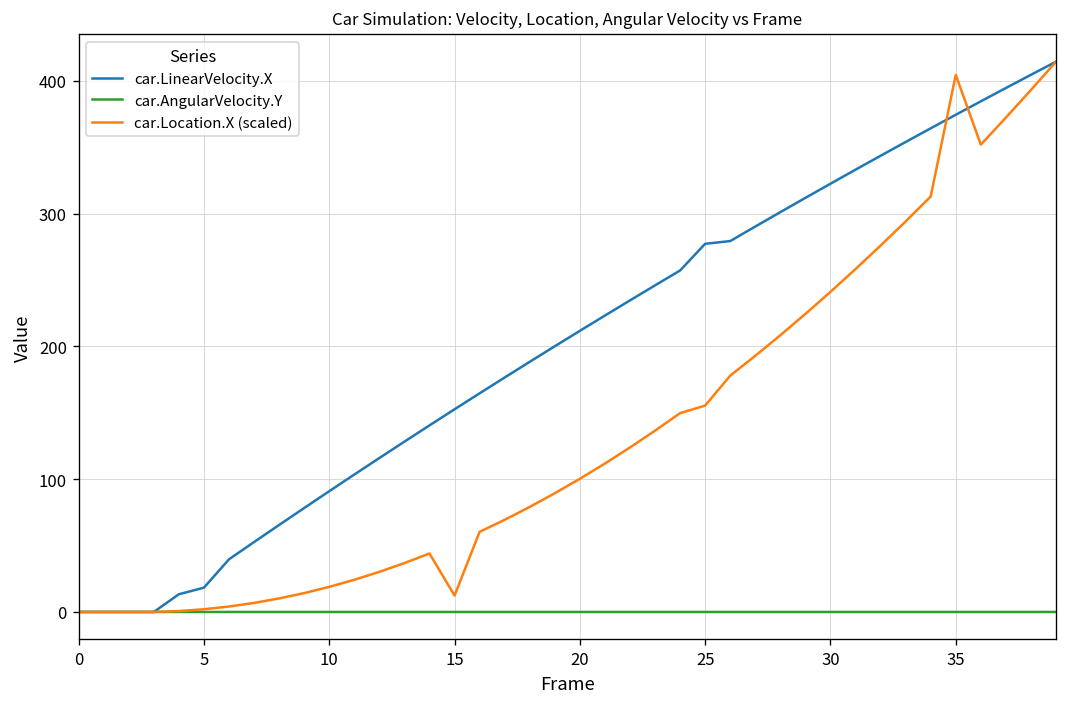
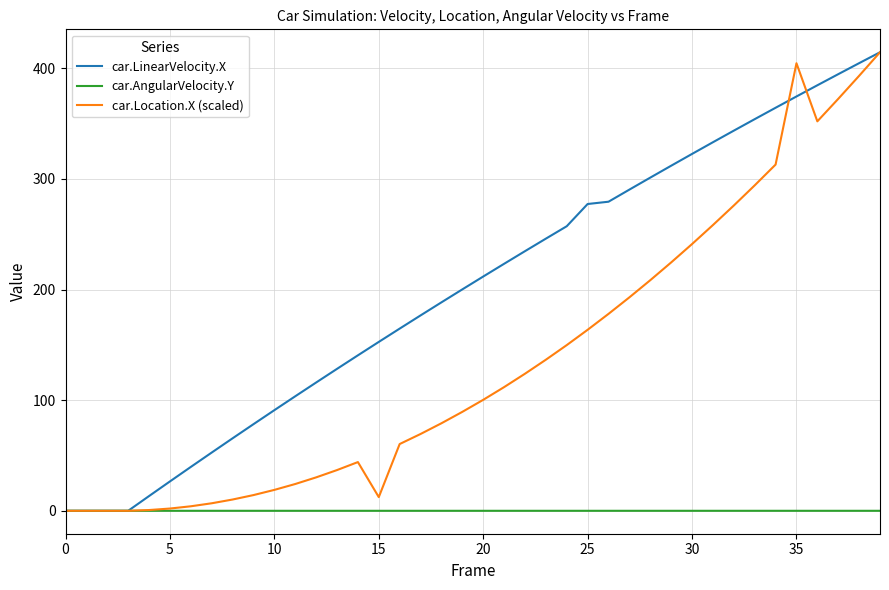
car.LinearVelocity.X, 5: 18 -> 27
car.Location.X (scaled), 25: 155 -> 164
